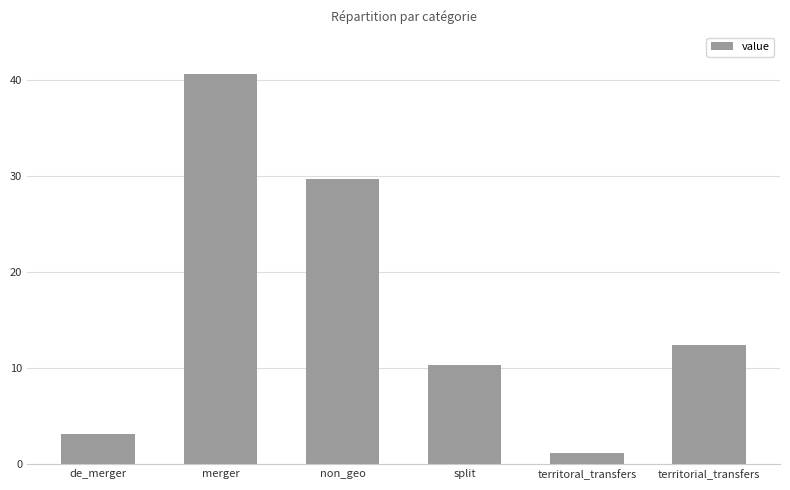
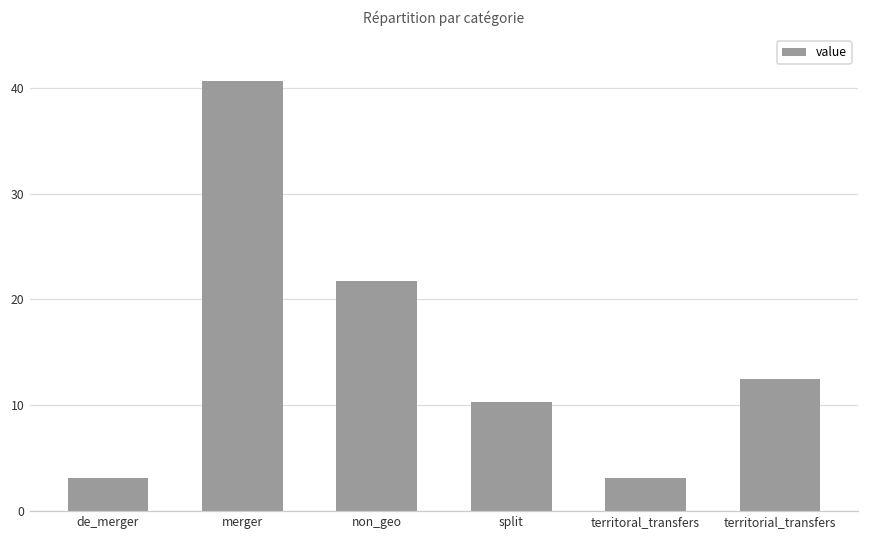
non_geo: 30 -> 22
territoral_transfers: 1 -> 3
